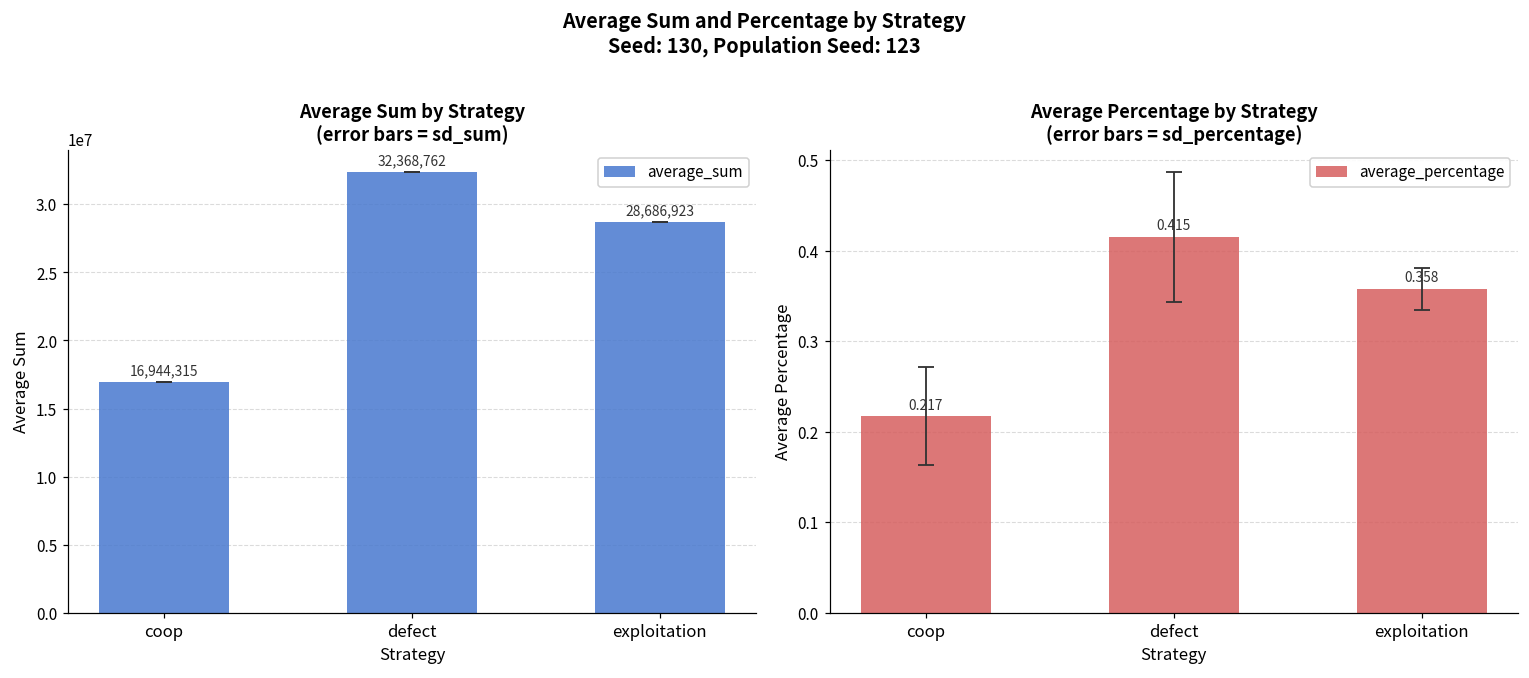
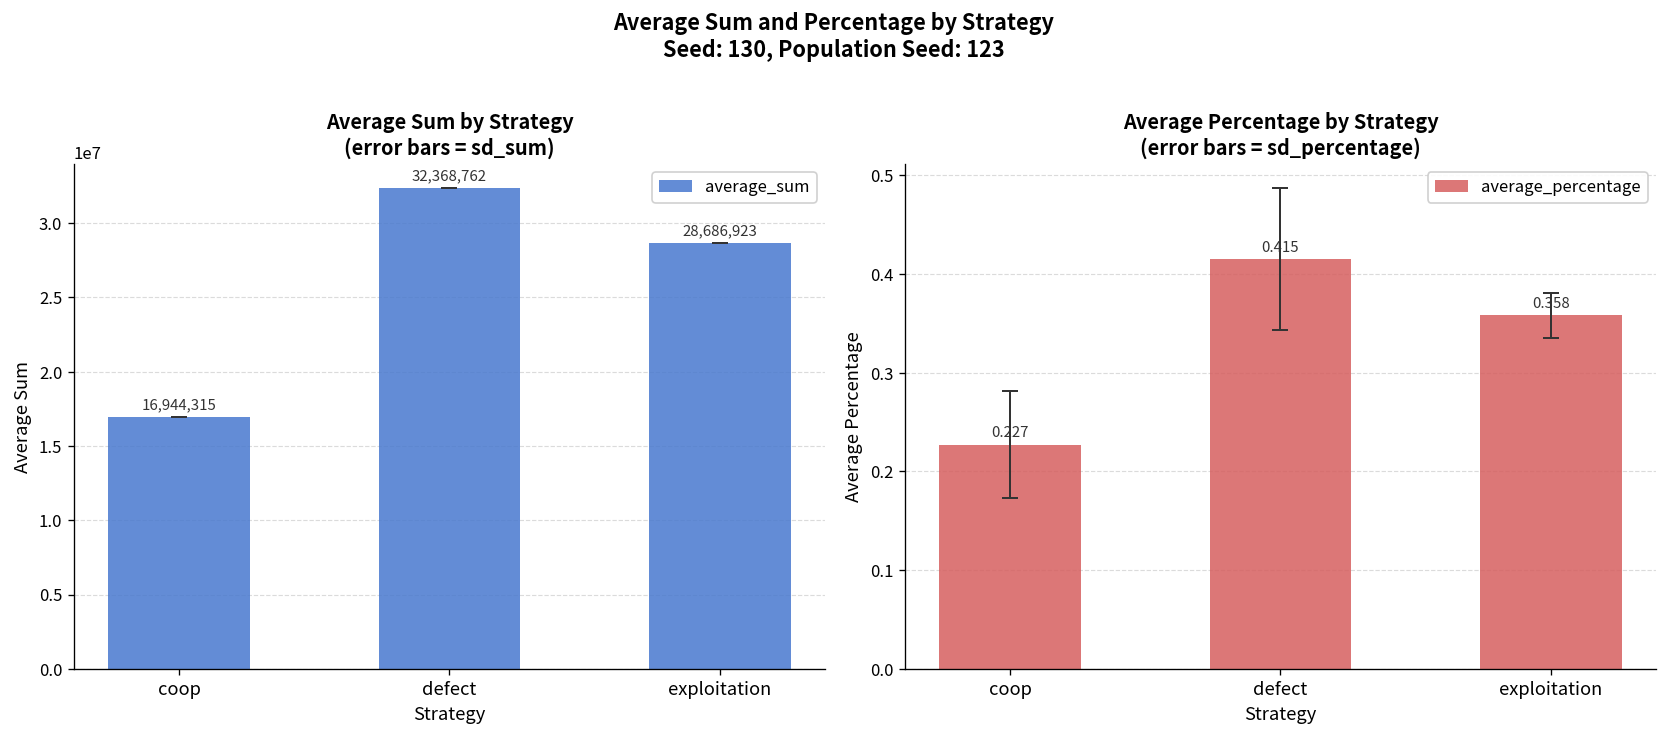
Average Percentage by Strategy (error bars = sd_percentage), average_percentage, coop: 0.217 -> 0.227
